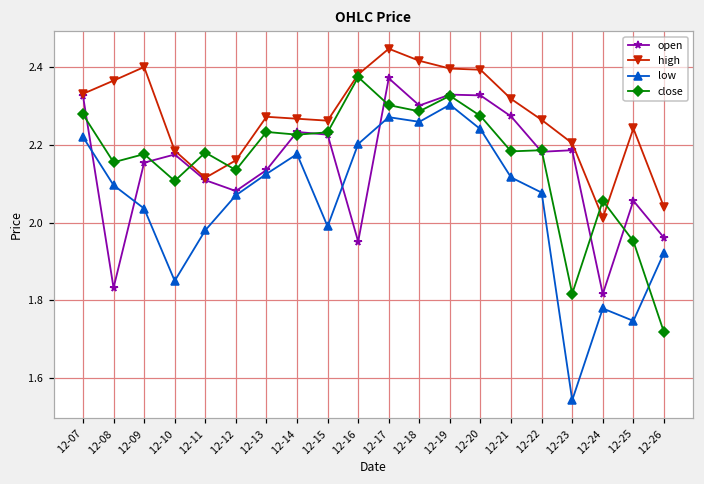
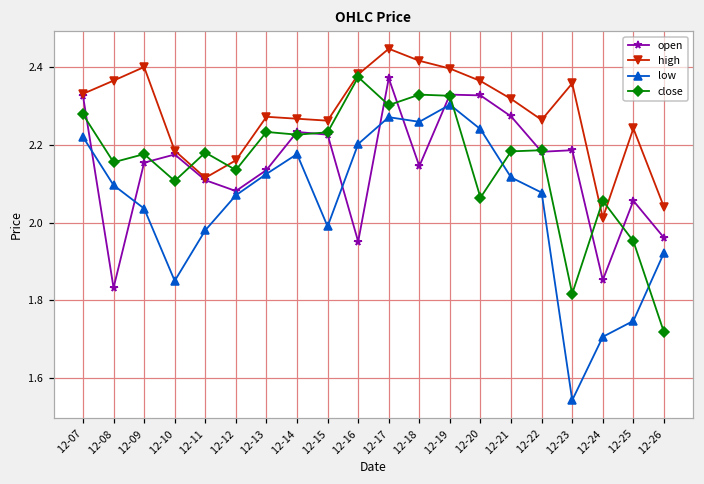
open, 12-18: 2.30 -> 2.15
close, 12-18: 2.29 -> 2.33
high, 12-20: 2.39 -> 2.36
close, 12-20: 2.27 -> 2.06
high, 12-23: 2.20 -> 2.36
open, 12-24: 1.82 -> 1.85
low, 12-24: 1.78 -> 1.71
